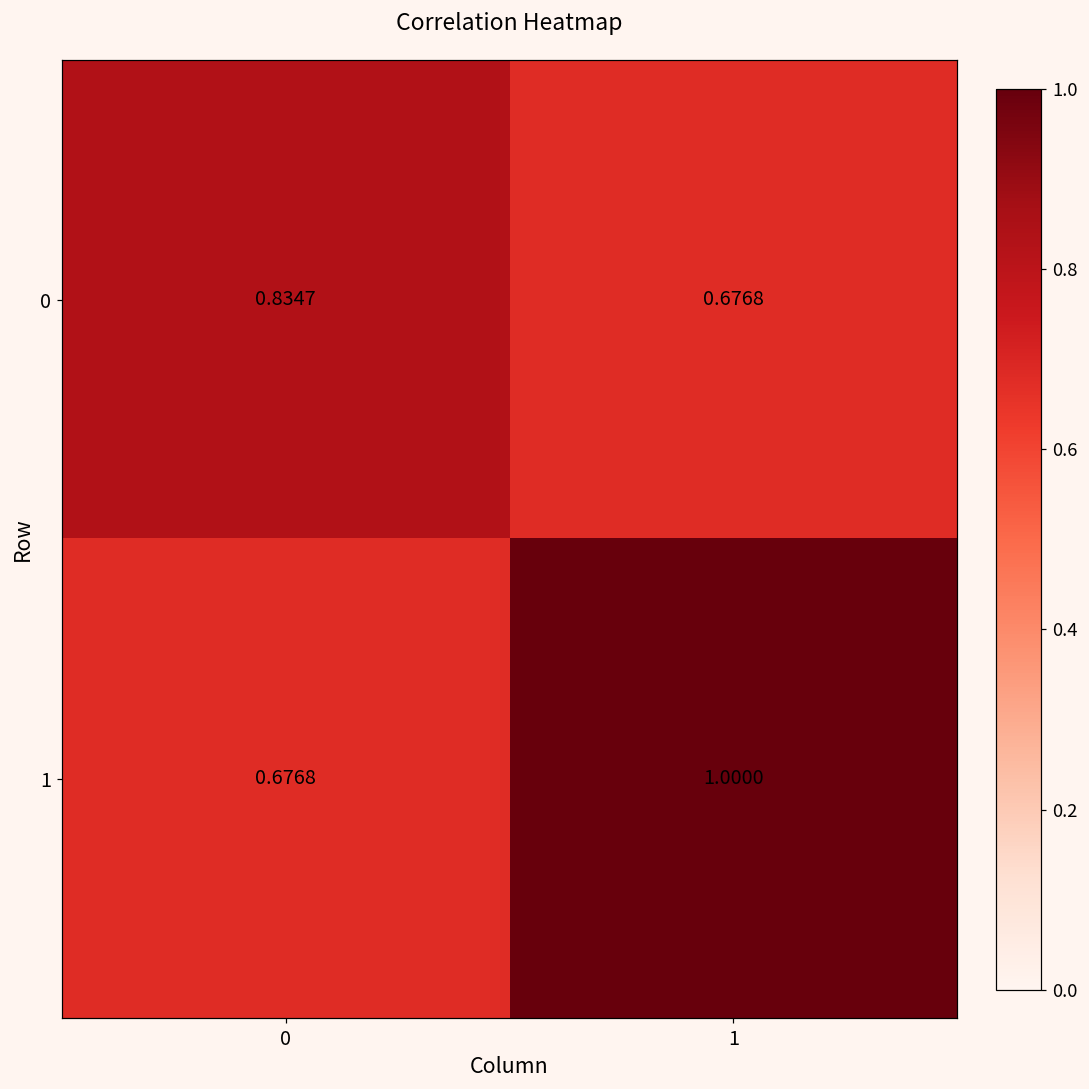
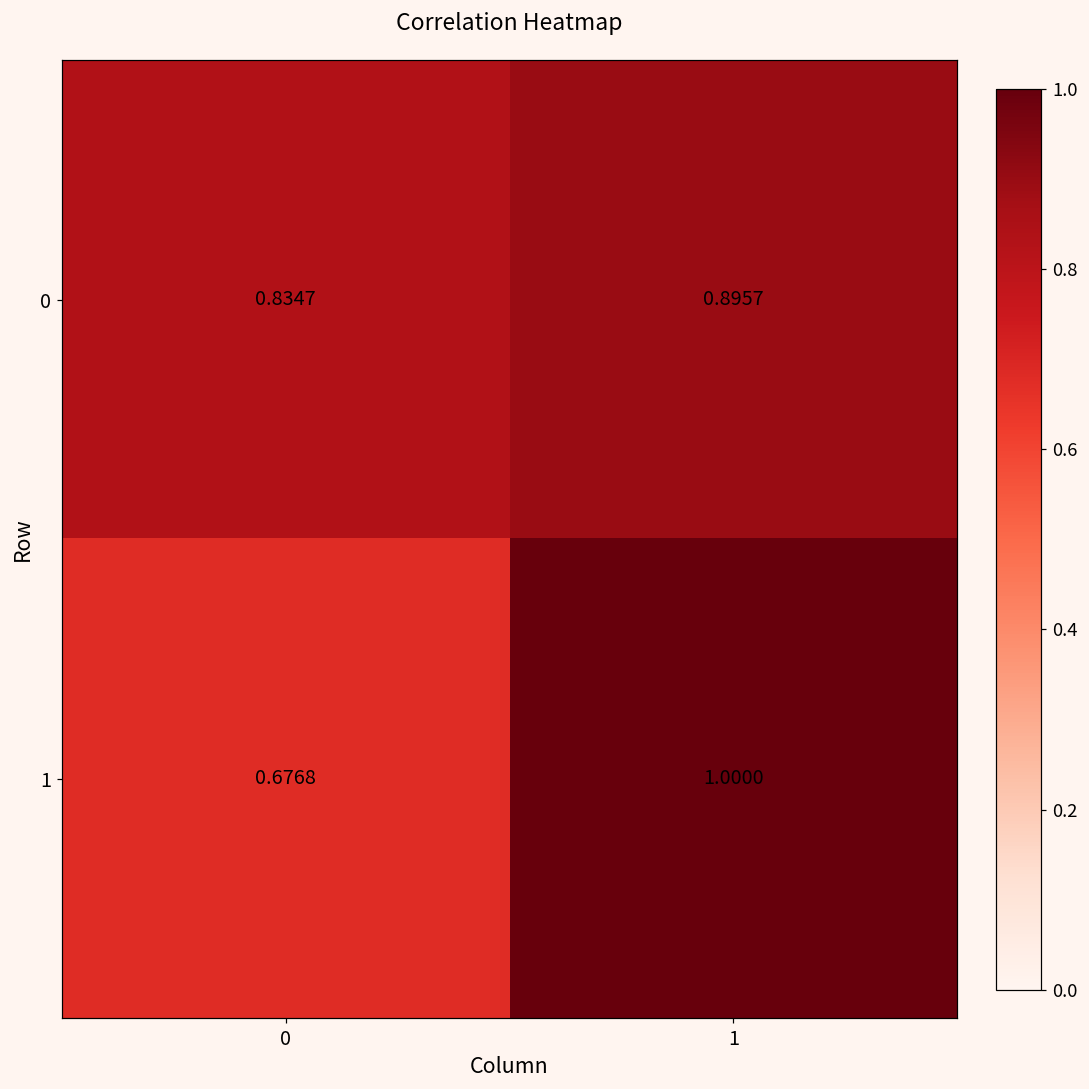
0, 1: 0.6768 -> 0.8957
